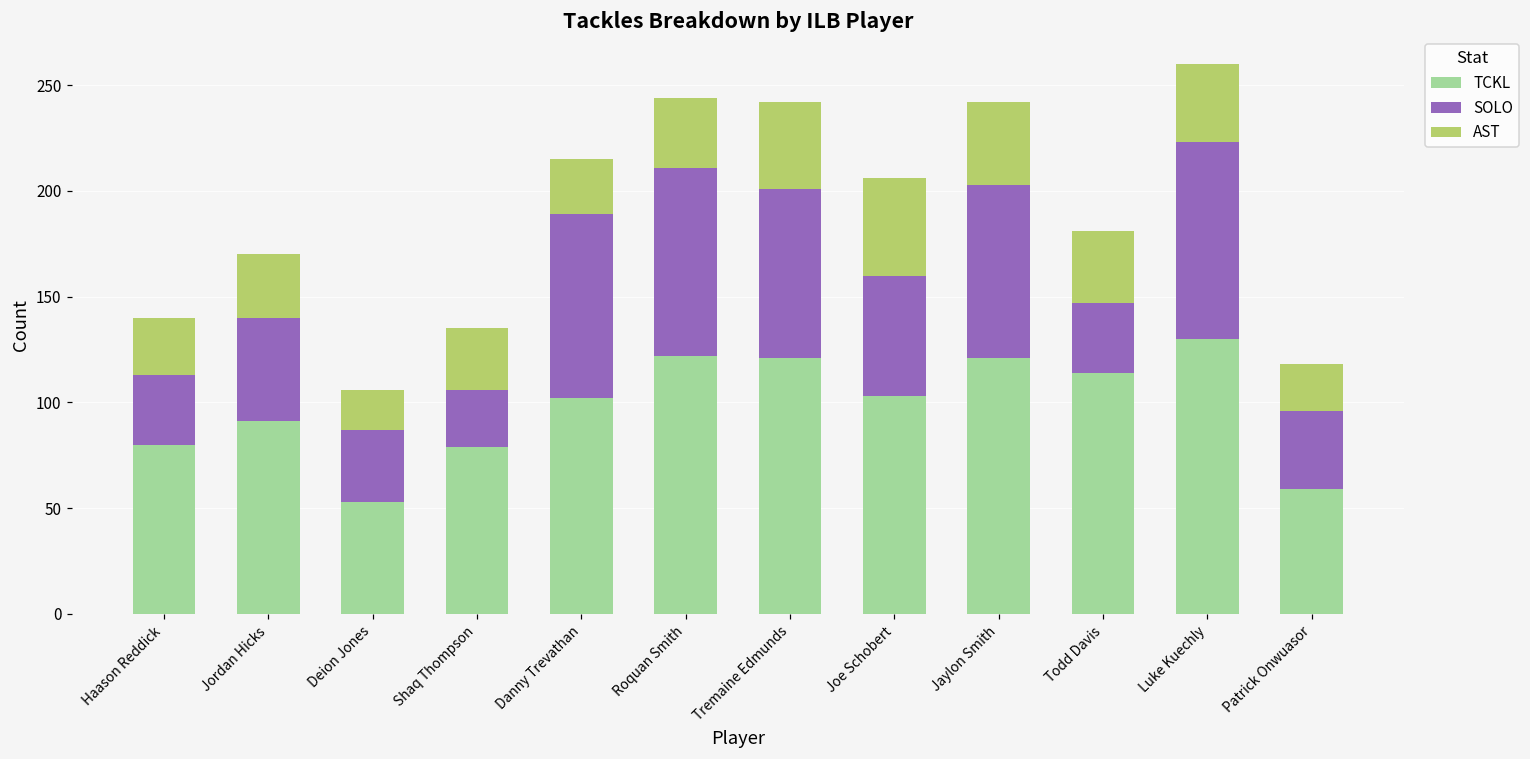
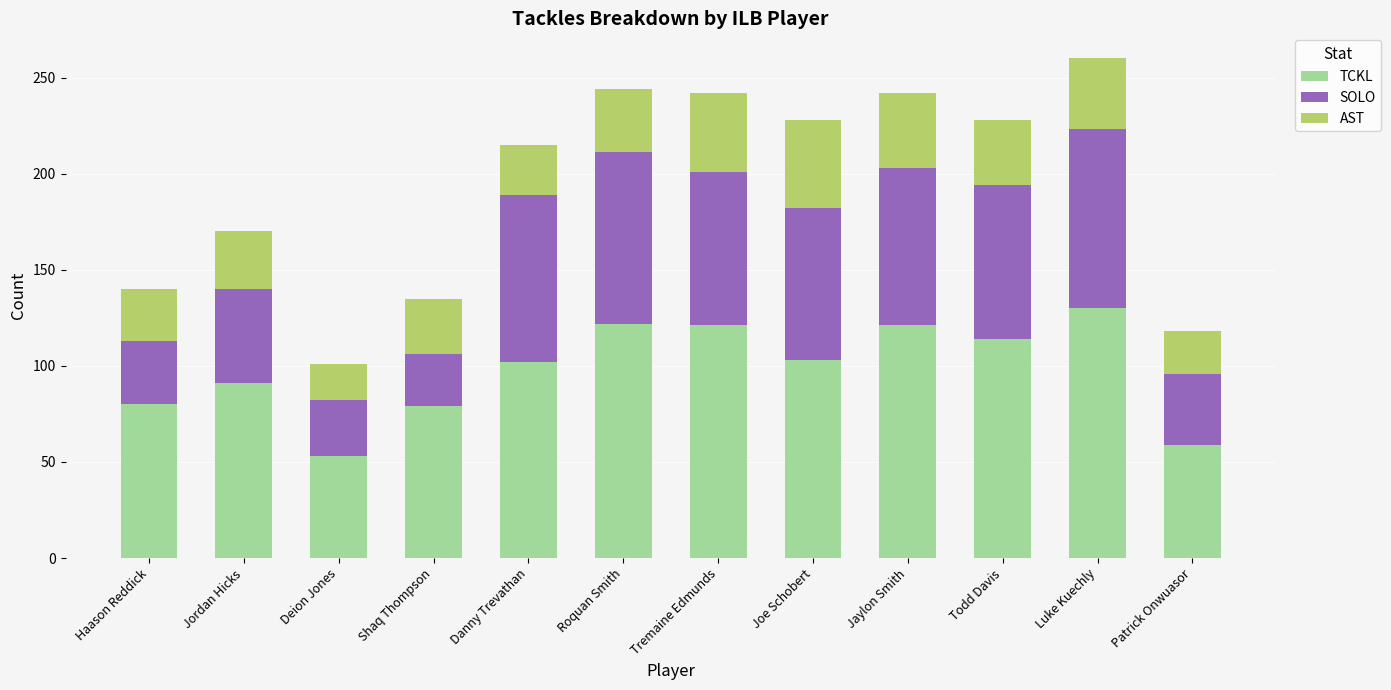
SOLO, Deion Jones: 34 -> 29
SOLO, Joe Schobert: 57 -> 79
SOLO, Todd Davis: 33 -> 80
